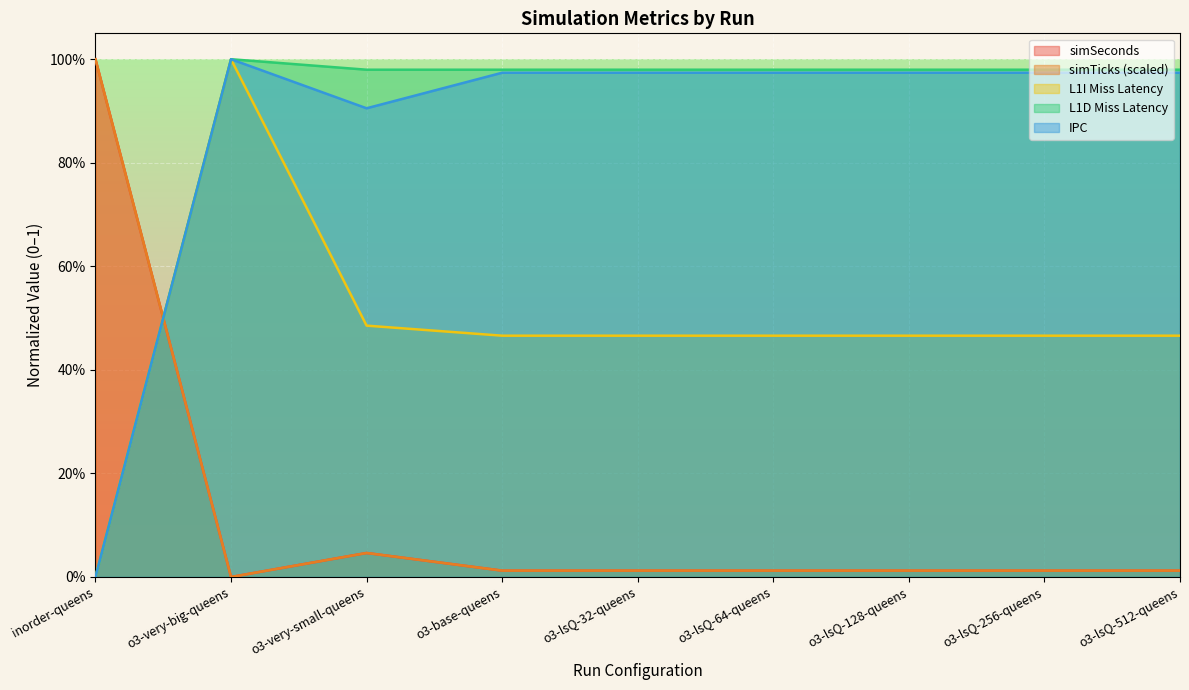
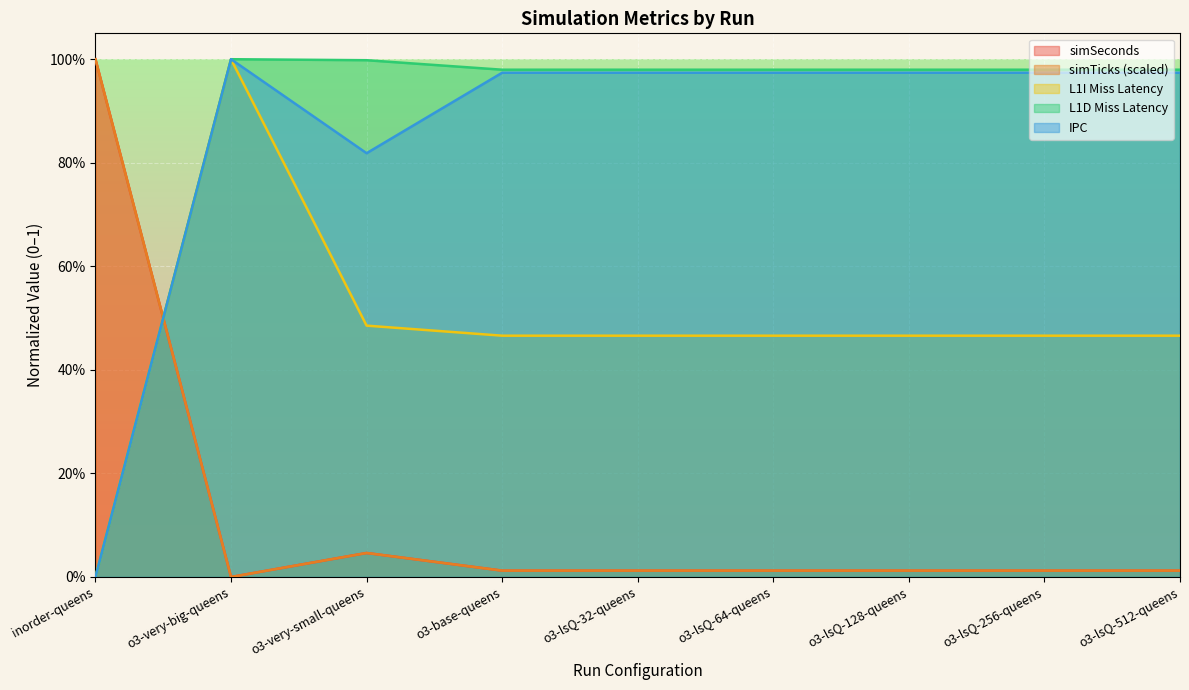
L1D Miss Latency, o3-very-small-queens: 98% -> 100%
IPC, o3-very-small-queens: 91% -> 82%
